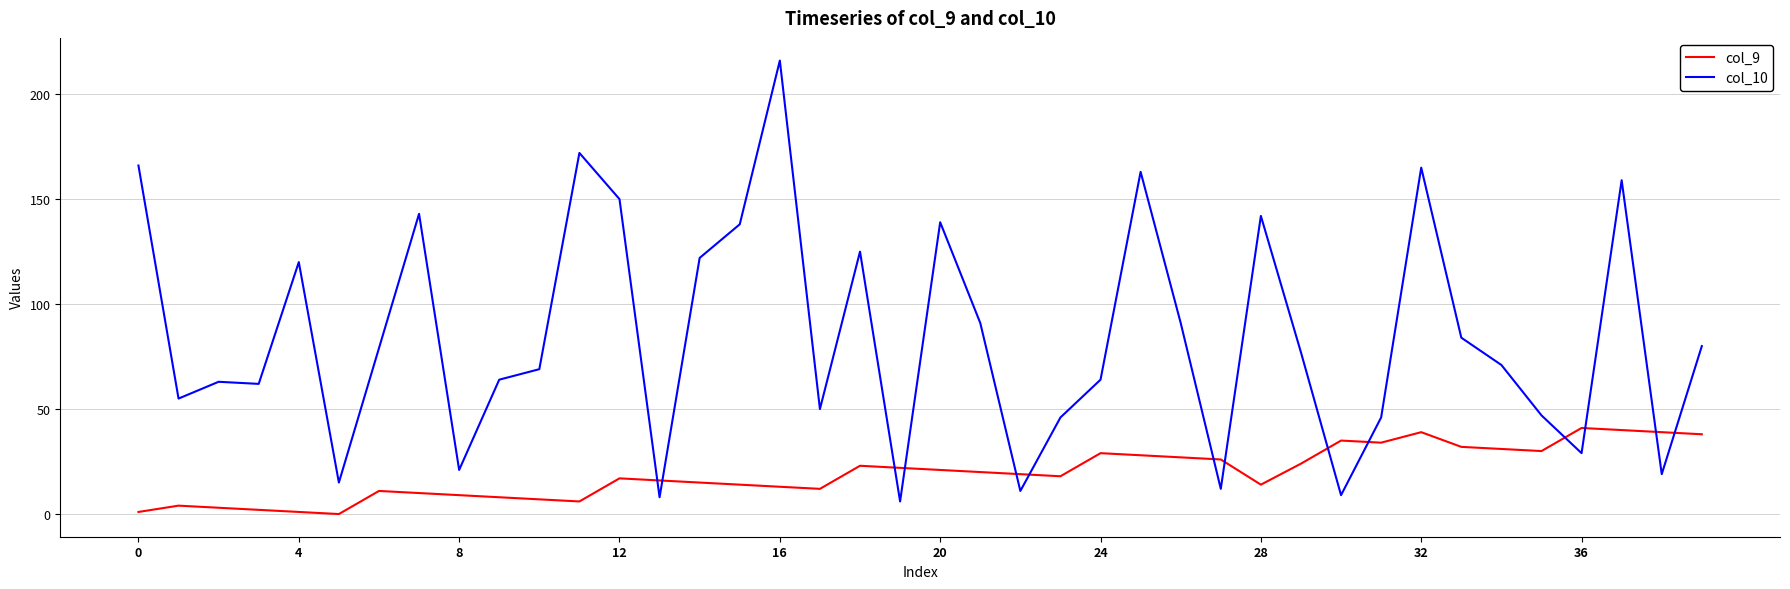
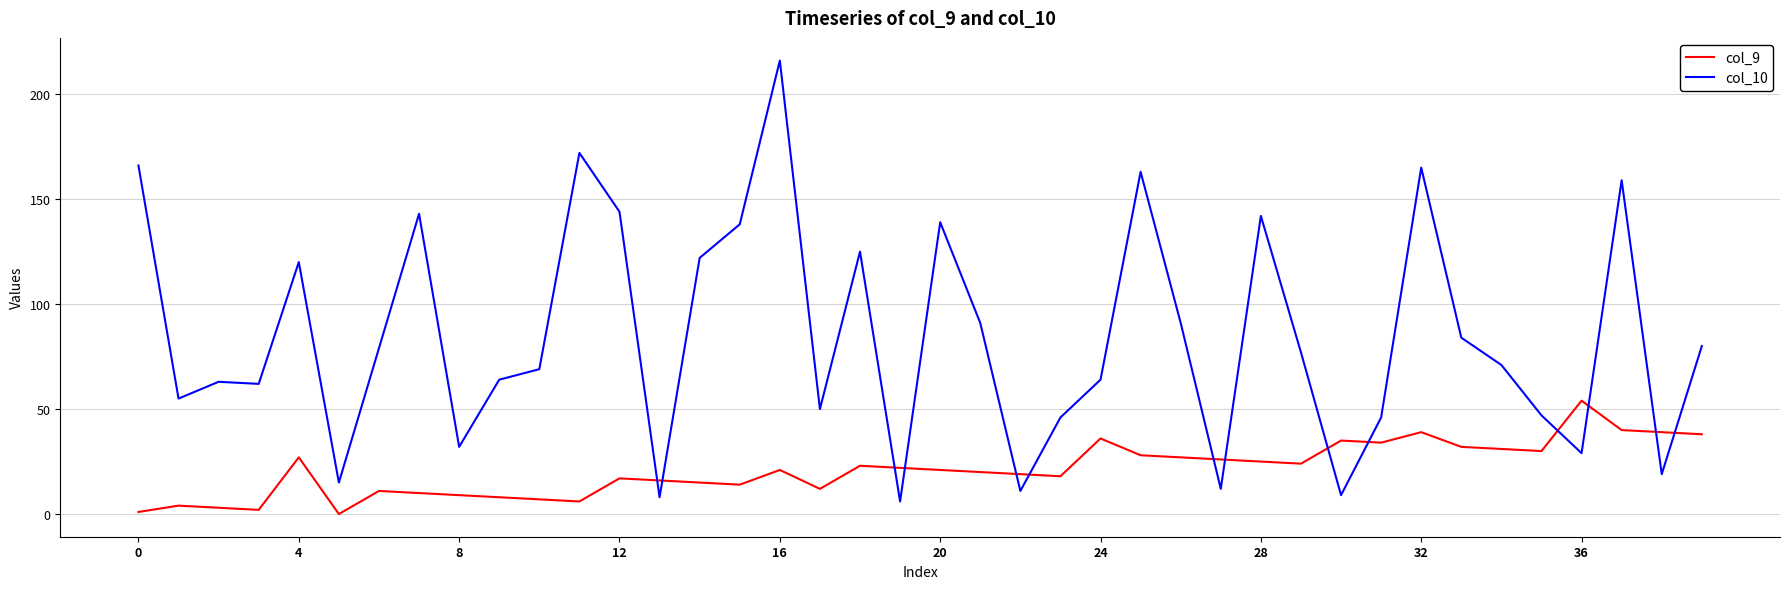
col_9, 4: 1 -> 27
col_10, 8: 21 -> 32
col_10, 12: 150 -> 144
col_9, 16: 13 -> 21
col_9, 24: 29 -> 36
col_9, 28: 14 -> 25
col_9, 36: 41 -> 54
